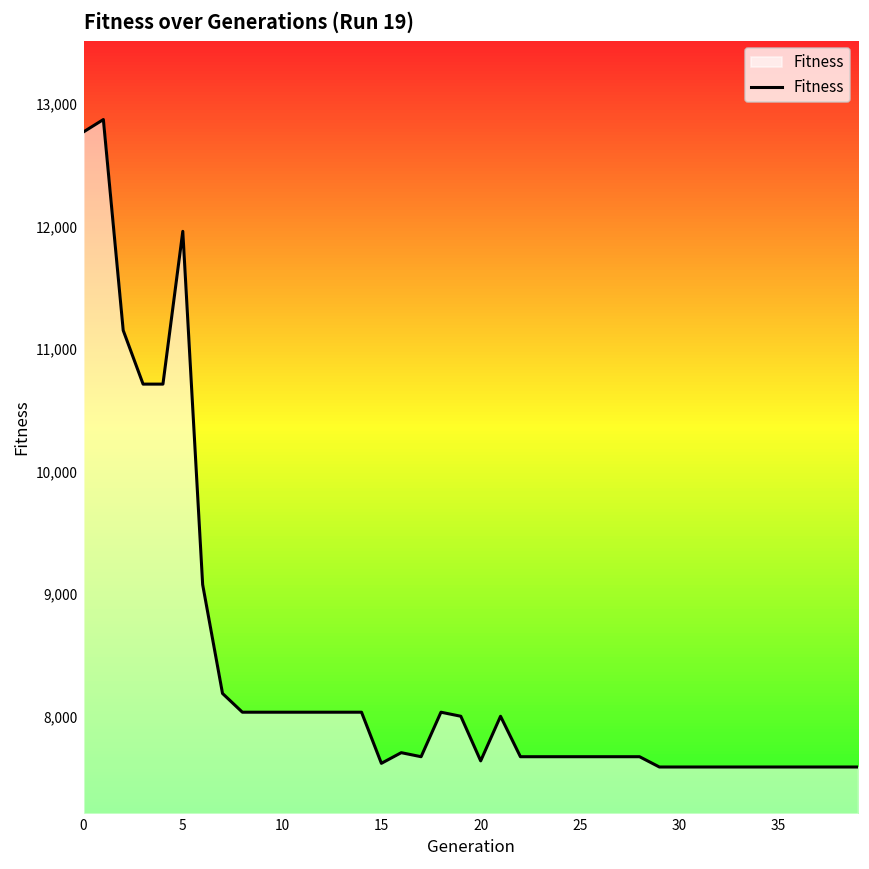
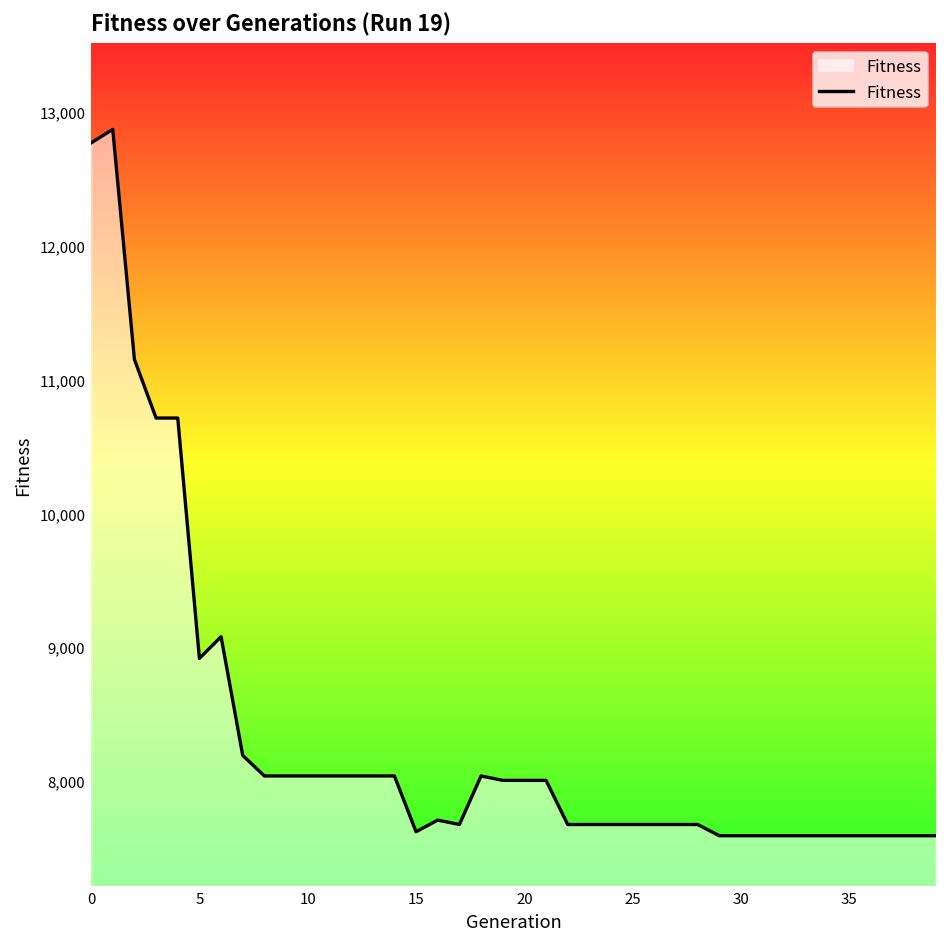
5: 11,960 -> 8,920
20: 7,640 -> 8,000
